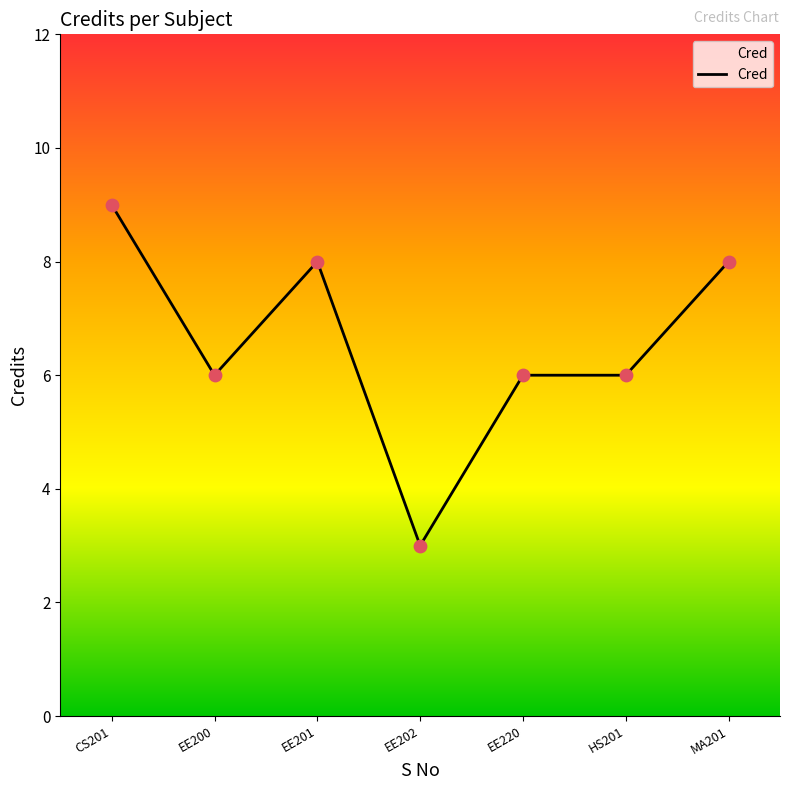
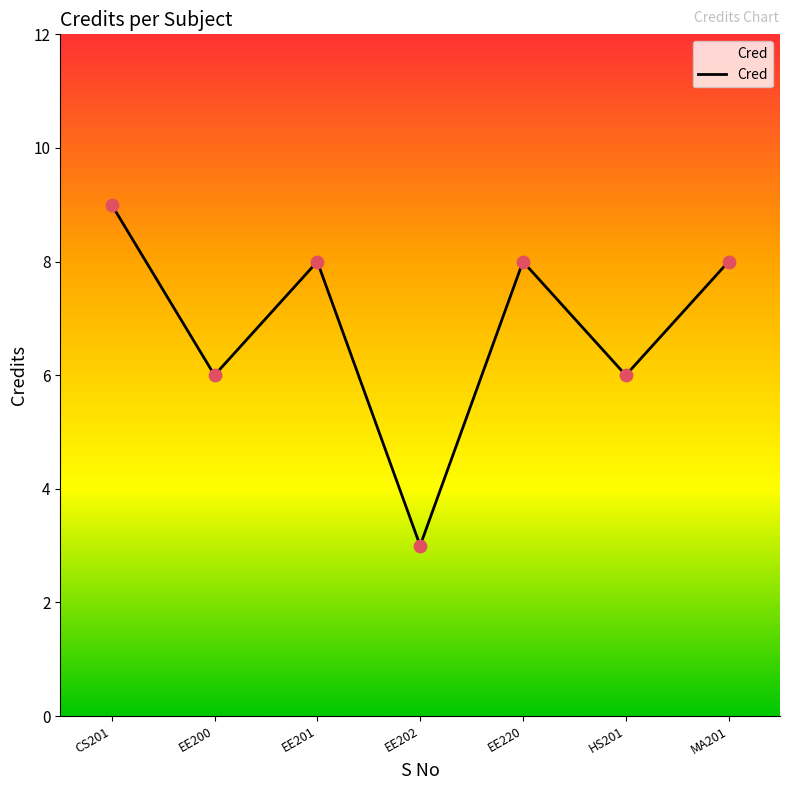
EE220: 6 -> 8
